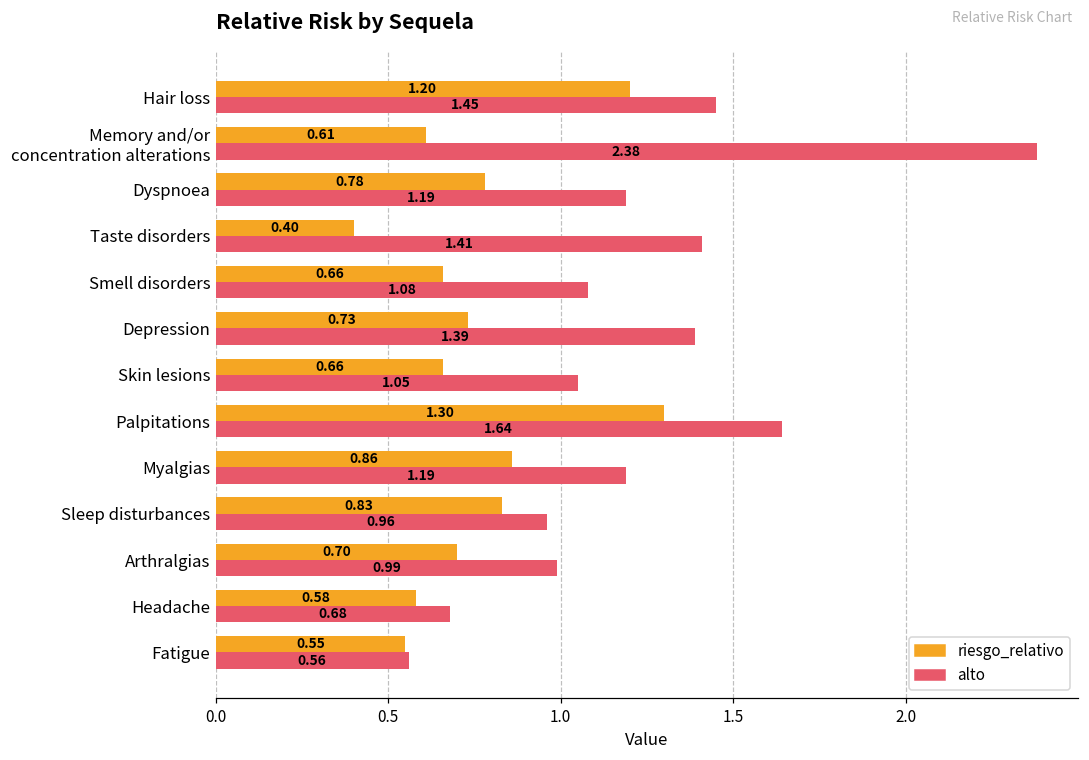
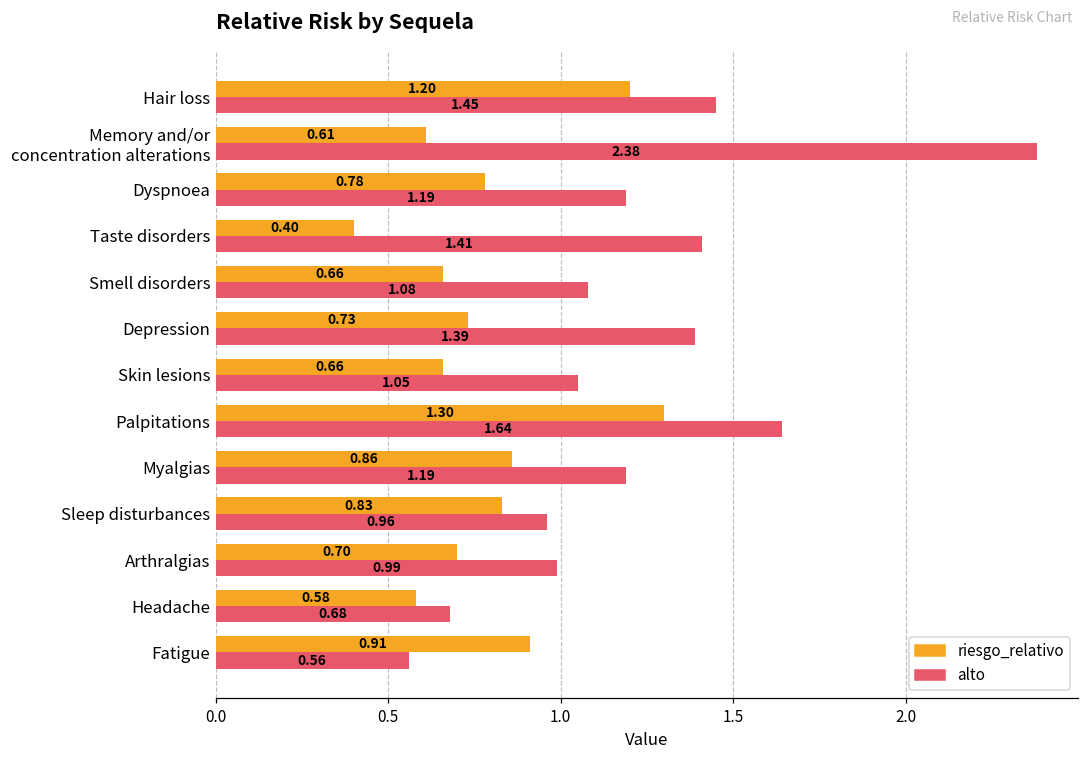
riesgo_relativo, Fatigue: 0.55 -> 0.91
